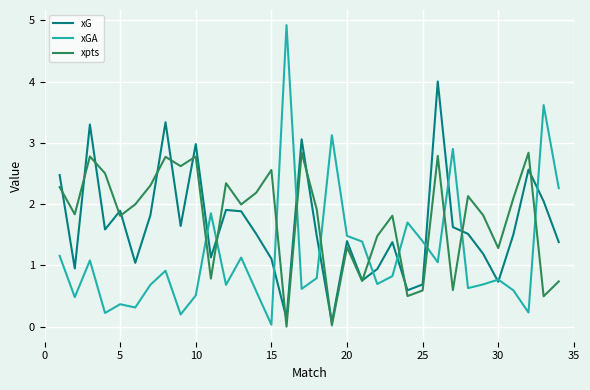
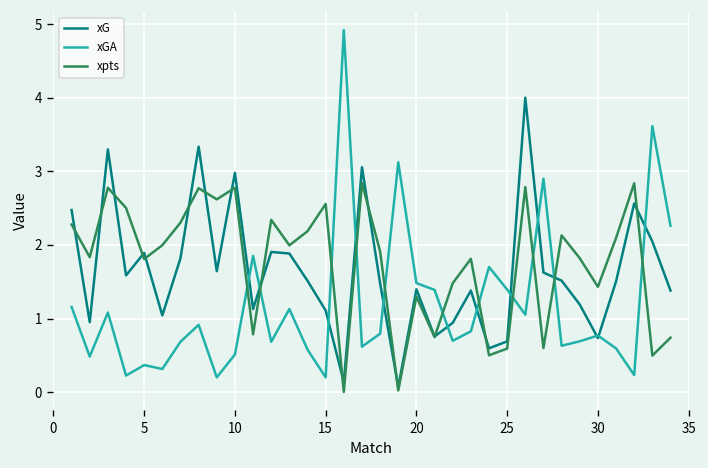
xGA, 15: 0.0 -> 0.2
xpts, 30: 1.3 -> 1.4
